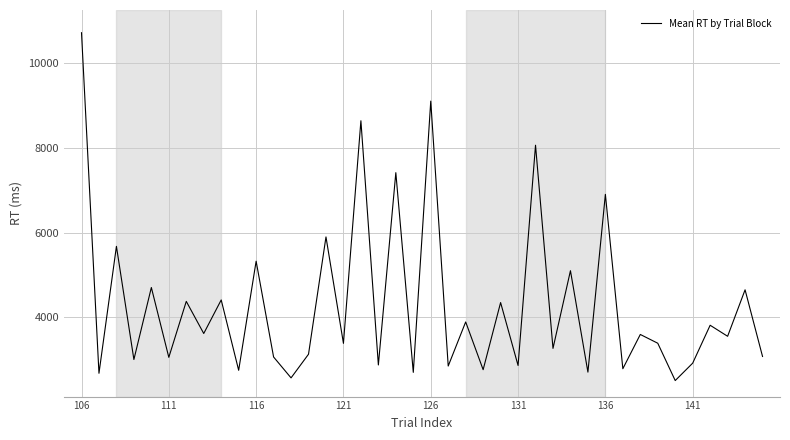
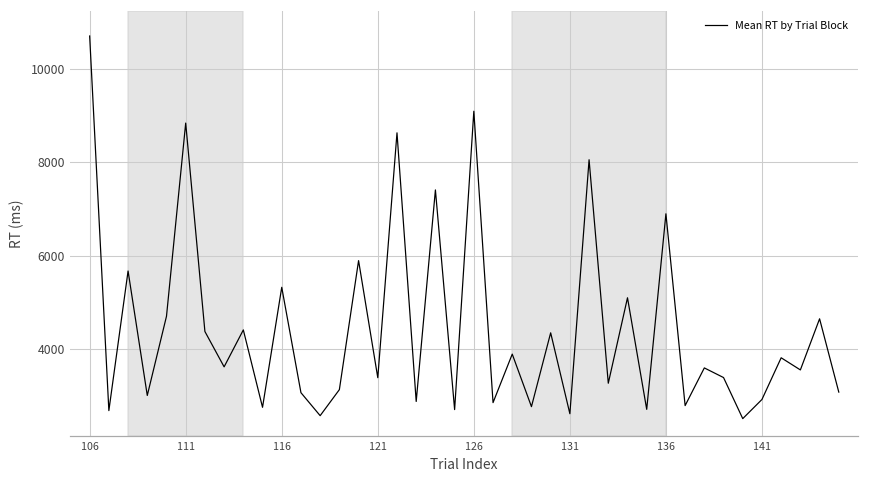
111: 3100 -> 8800
131: 2900 -> 2600
